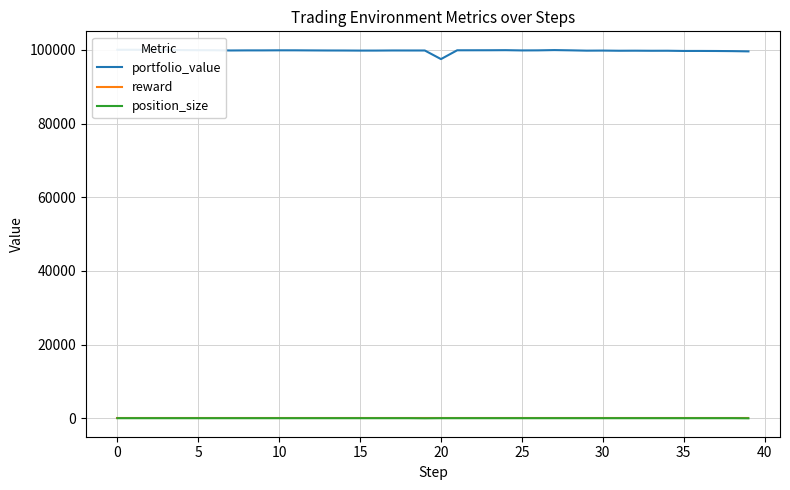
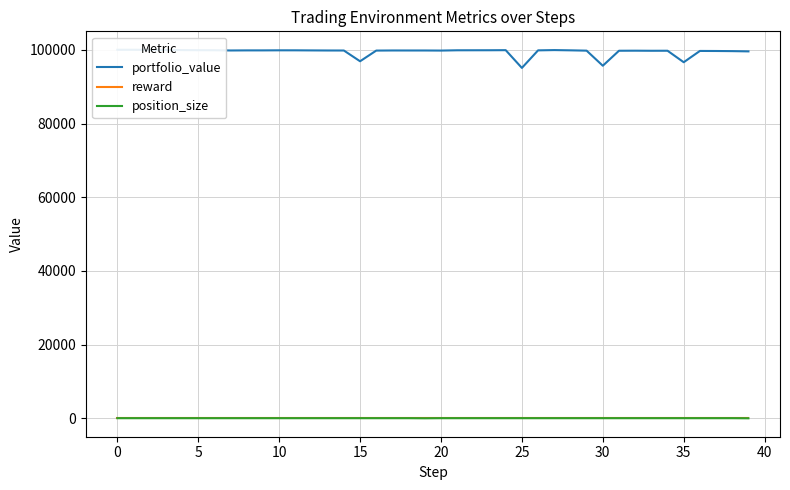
portfolio_value, 15: 100000 -> 97000
portfolio_value, 20: 97000 -> 100000
portfolio_value, 25: 100000 -> 95000
portfolio_value, 30: 100000 -> 96000
portfolio_value, 35: 100000 -> 97000
